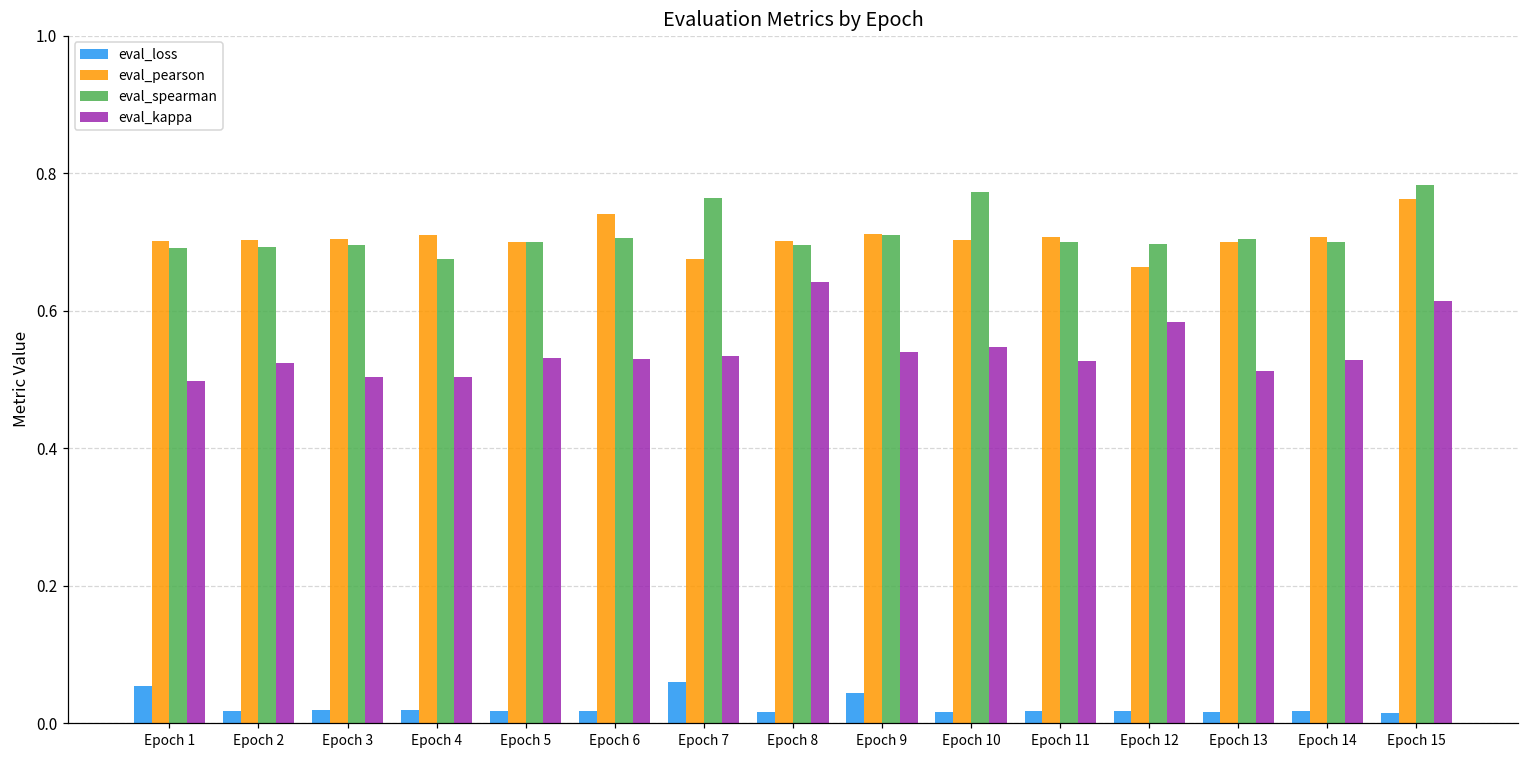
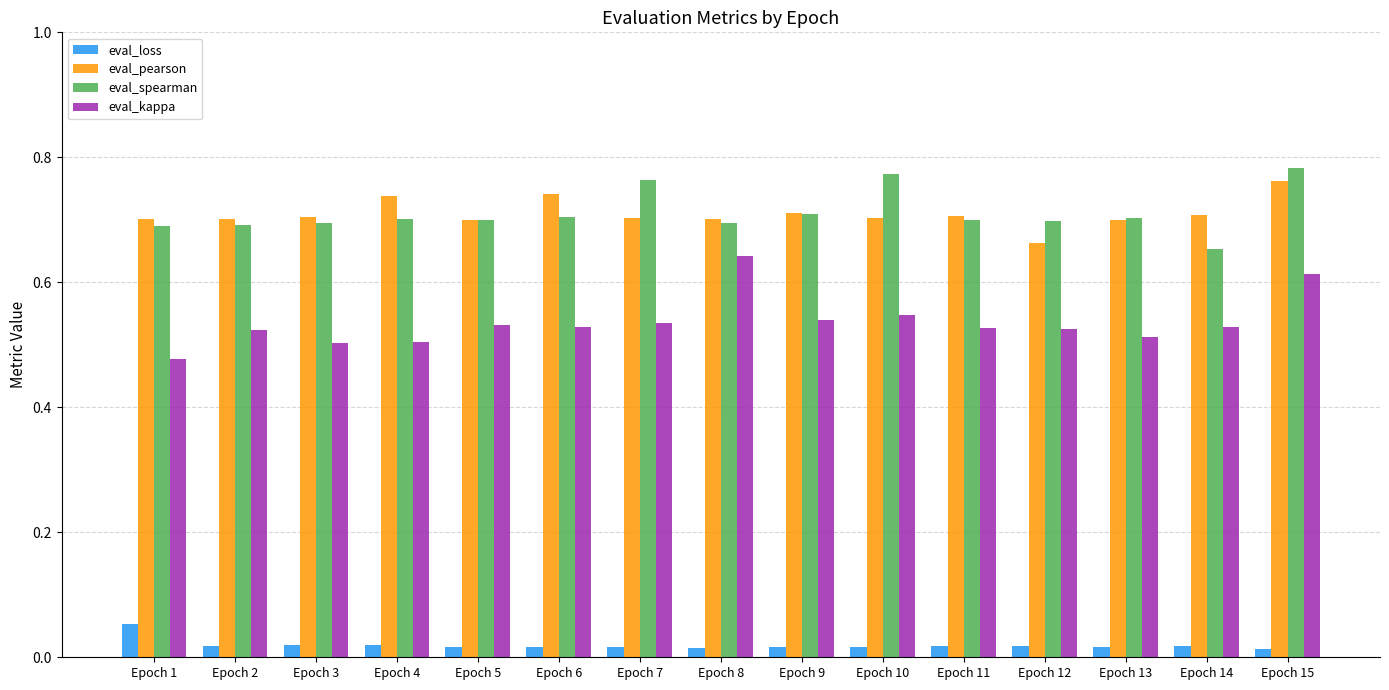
eval_kappa, Epoch 1: 0.50 -> 0.48
eval_pearson, Epoch 4: 0.71 -> 0.74
eval_spearman, Epoch 4: 0.68 -> 0.70
eval_loss, Epoch 7: 0.06 -> 0.02
eval_pearson, Epoch 7: 0.67 -> 0.70
eval_loss, Epoch 9: 0.04 -> 0.02
eval_kappa, Epoch 12: 0.58 -> 0.53
eval_spearman, Epoch 14: 0.70 -> 0.65
